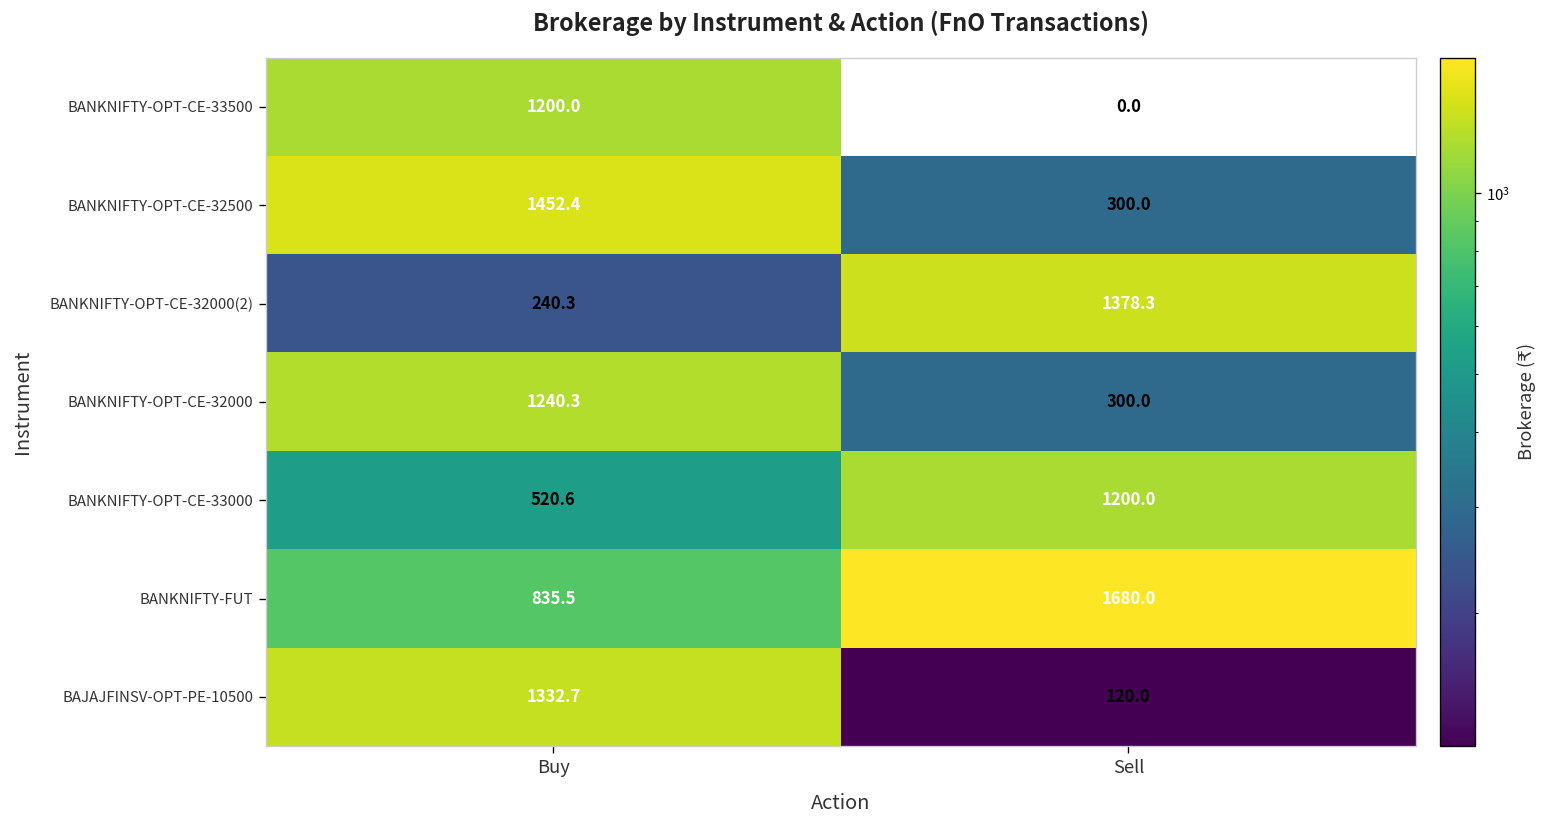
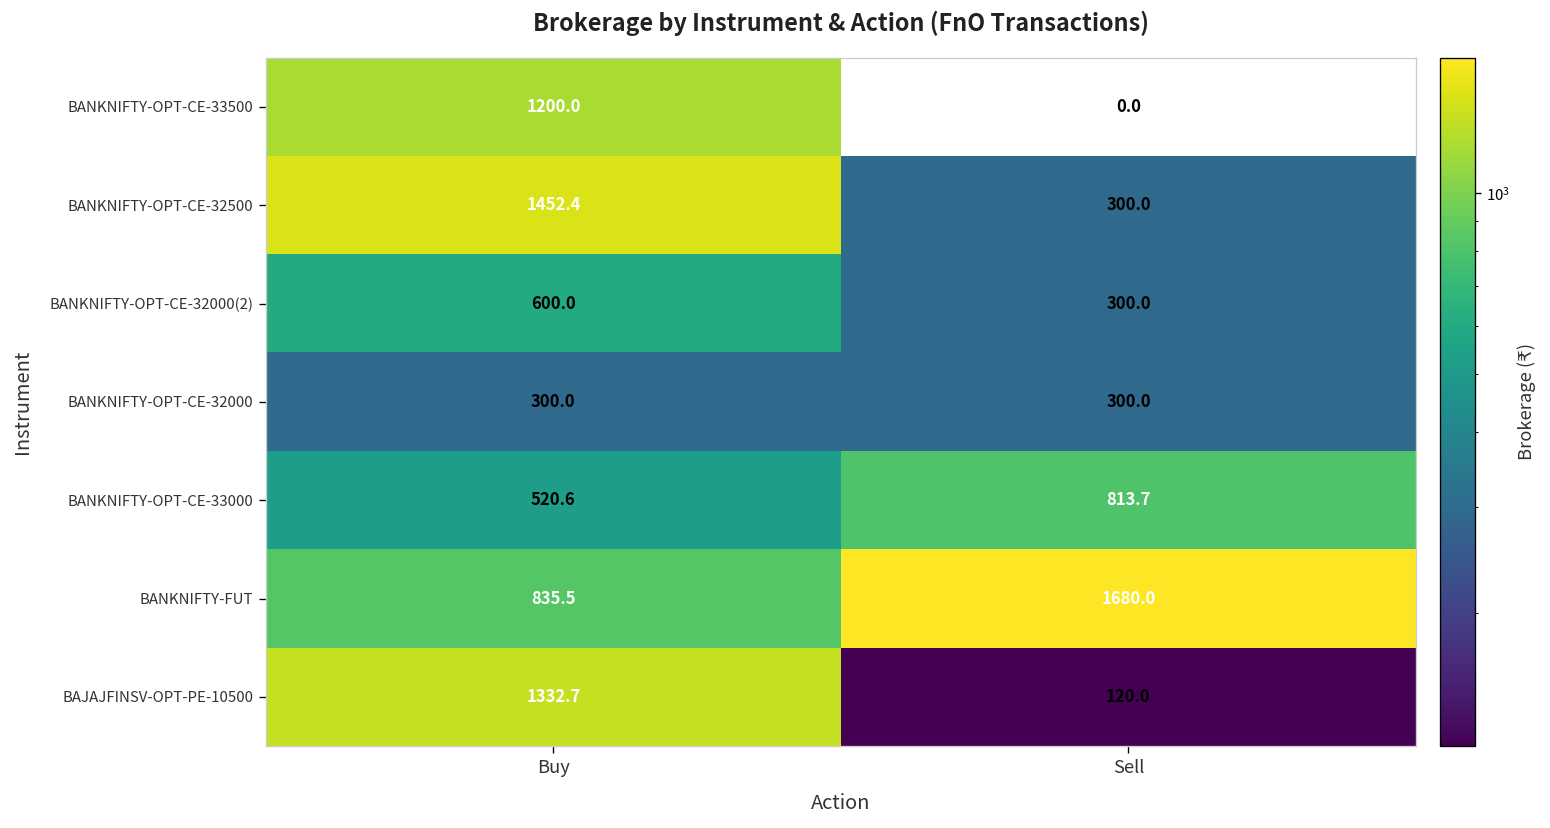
BANKNIFTY-OPT-CE-32000(2), Buy: 240.3 -> 600.0
BANKNIFTY-OPT-CE-32000(2), Sell: 1378.3 -> 300.0
BANKNIFTY-OPT-CE-32000, Buy: 1240.3 -> 300.0
BANKNIFTY-OPT-CE-33000, Sell: 1200.0 -> 813.7
